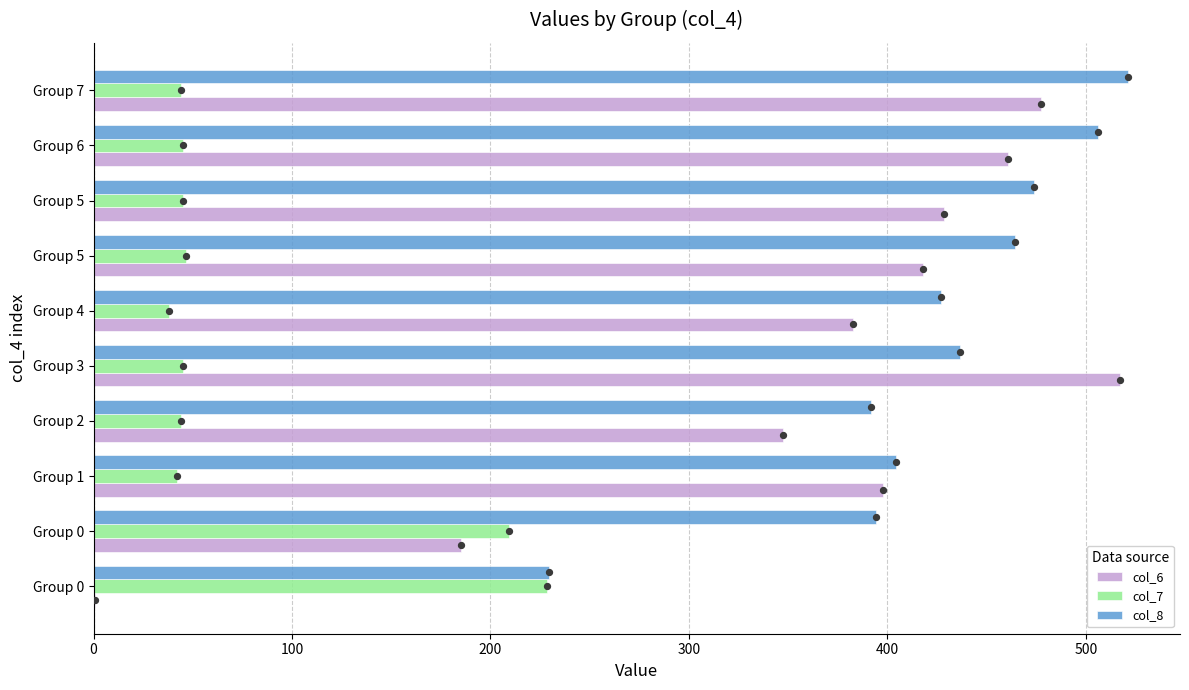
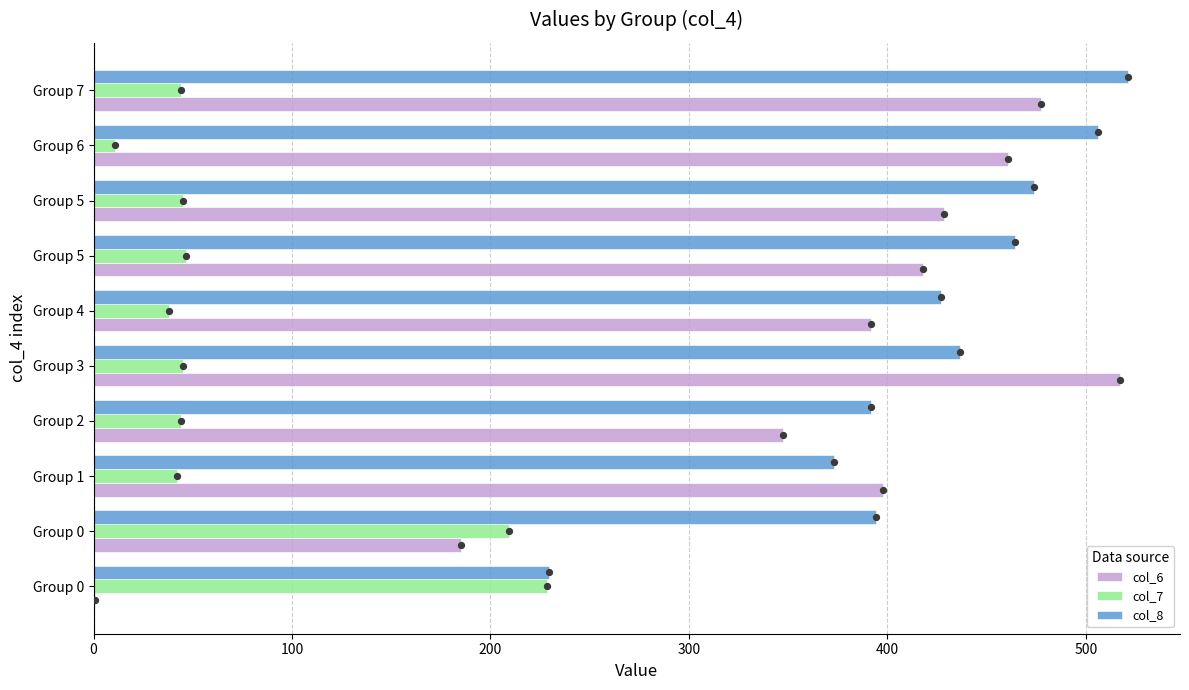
col_7, Group 6: 45 -> 11
col_6, Group 4: 383 -> 392
col_8, Group 1: 405 -> 373
